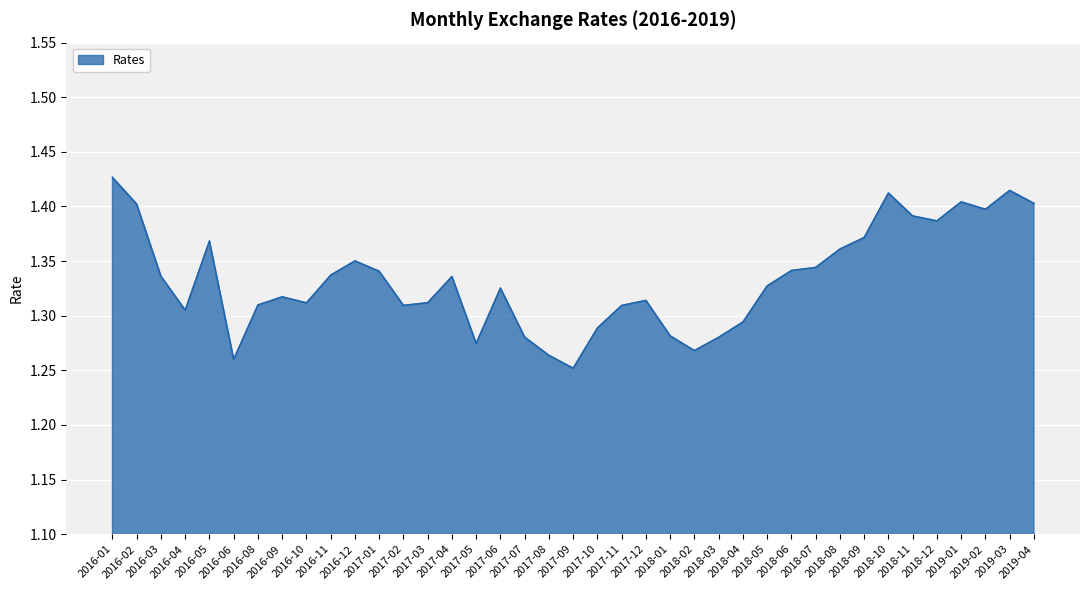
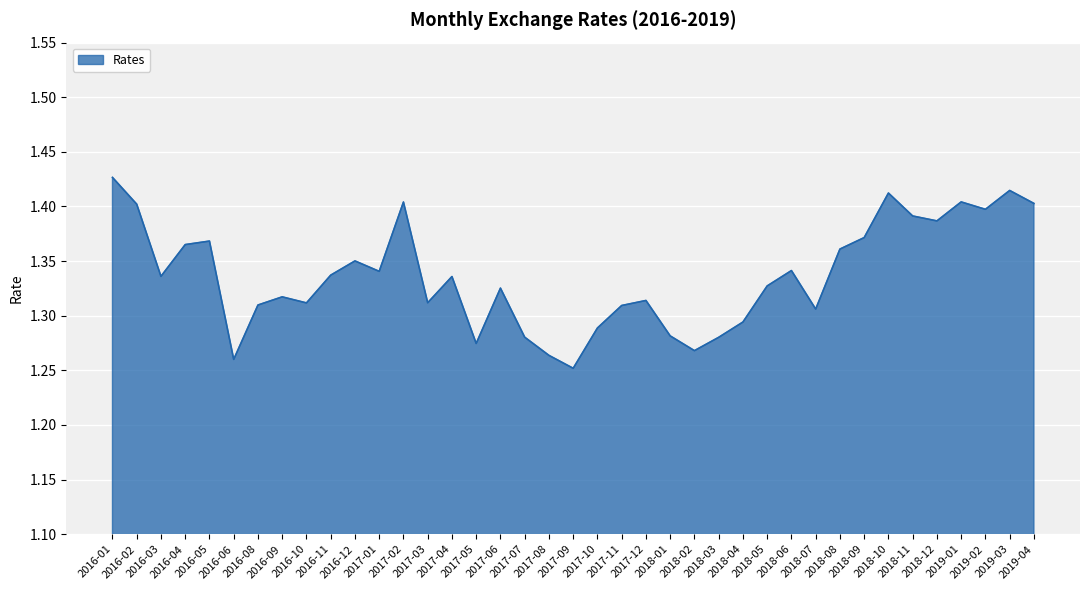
2016-04: 1.305 -> 1.365
2017-02: 1.309 -> 1.404
2018-07: 1.344 -> 1.306
